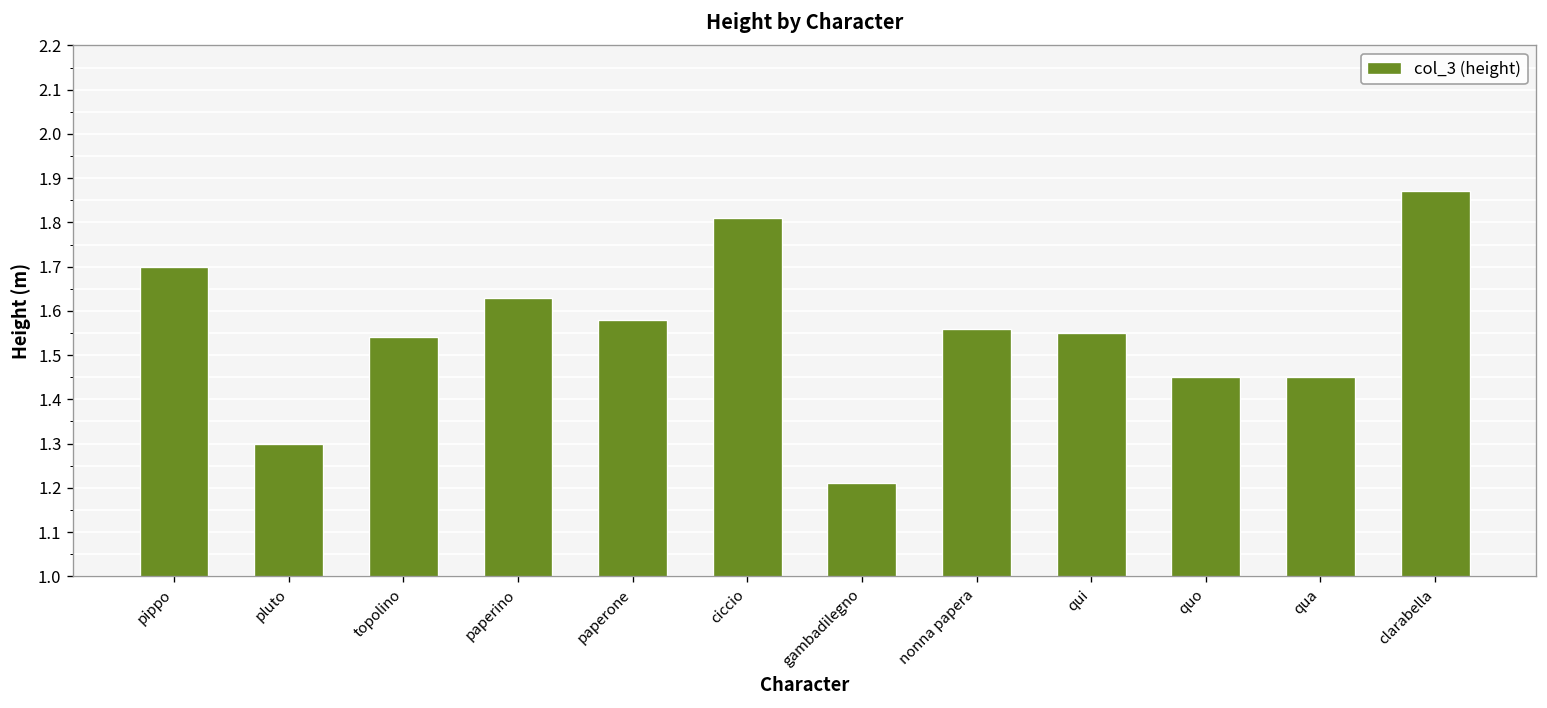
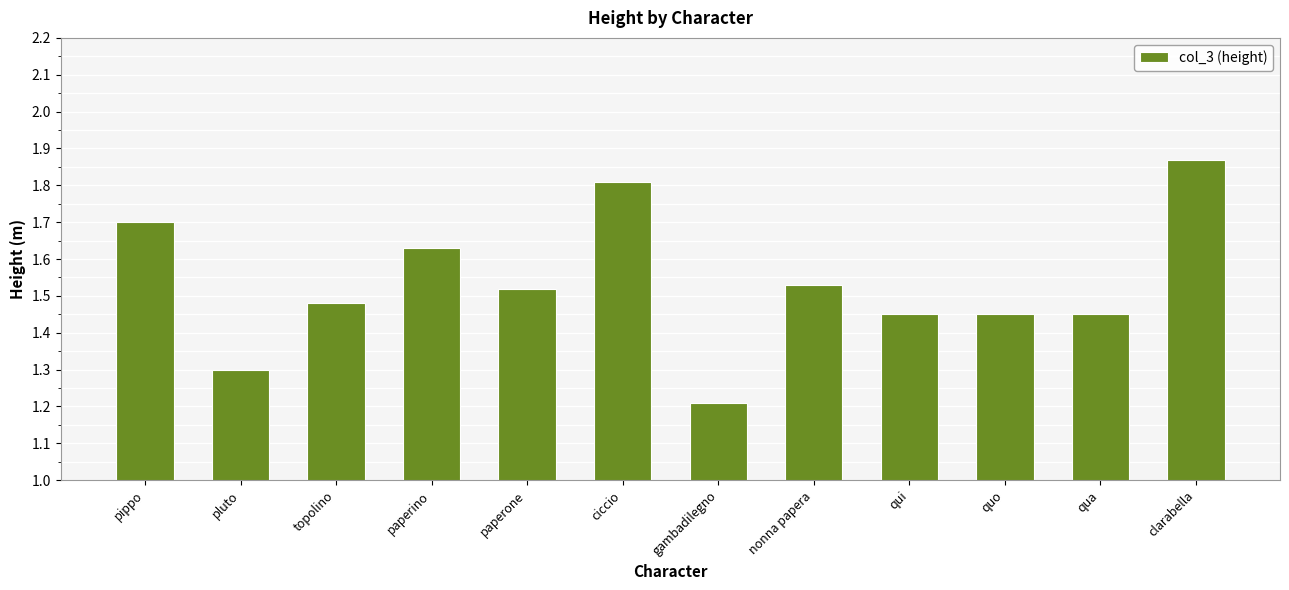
topolino: 1.54 -> 1.48
paperone: 1.58 -> 1.52
nonna papera: 1.56 -> 1.53
qui: 1.55 -> 1.45
